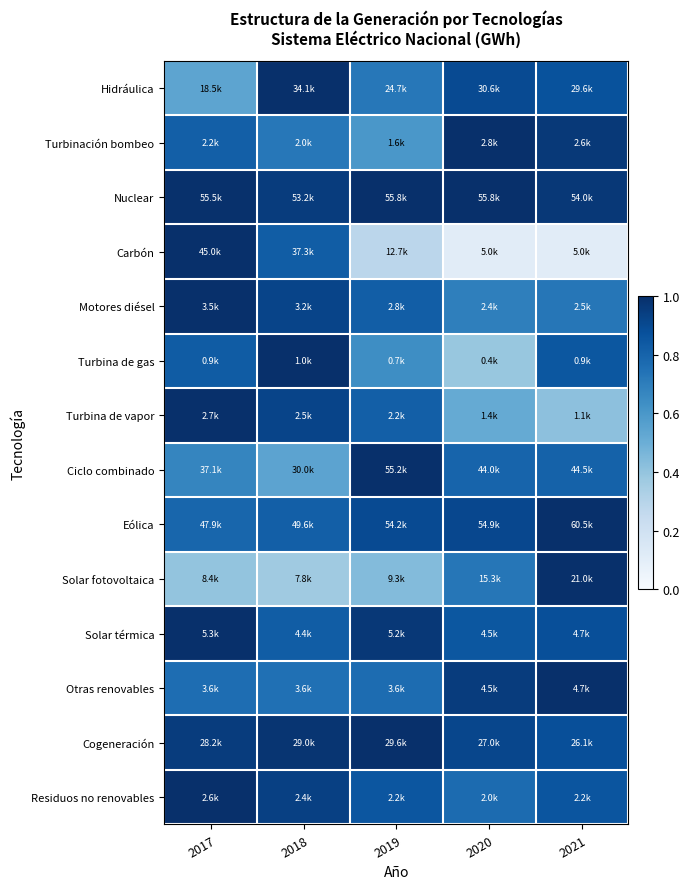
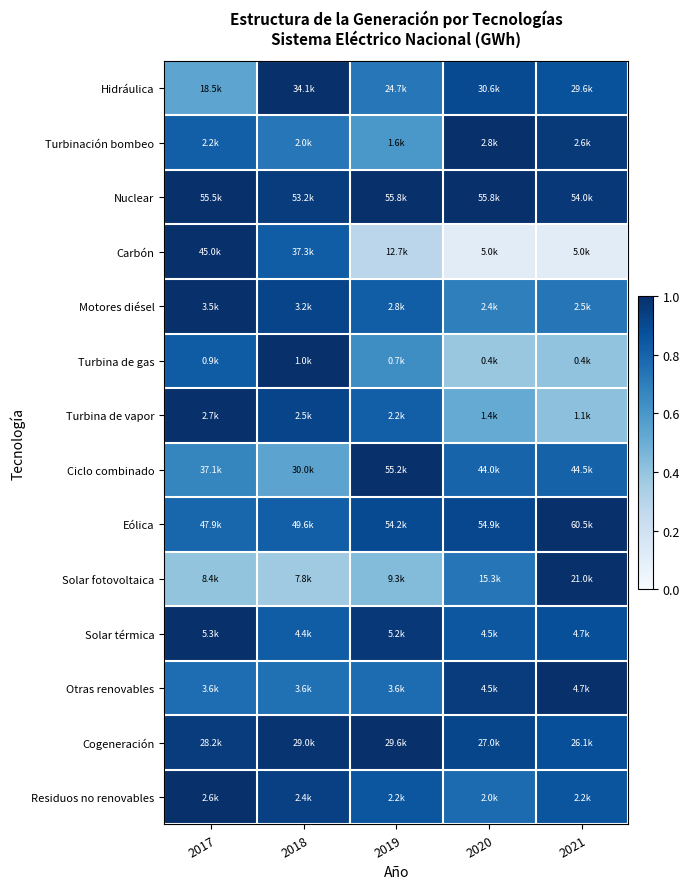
Turbina de gas, 2021: 0.9k -> 0.4k
